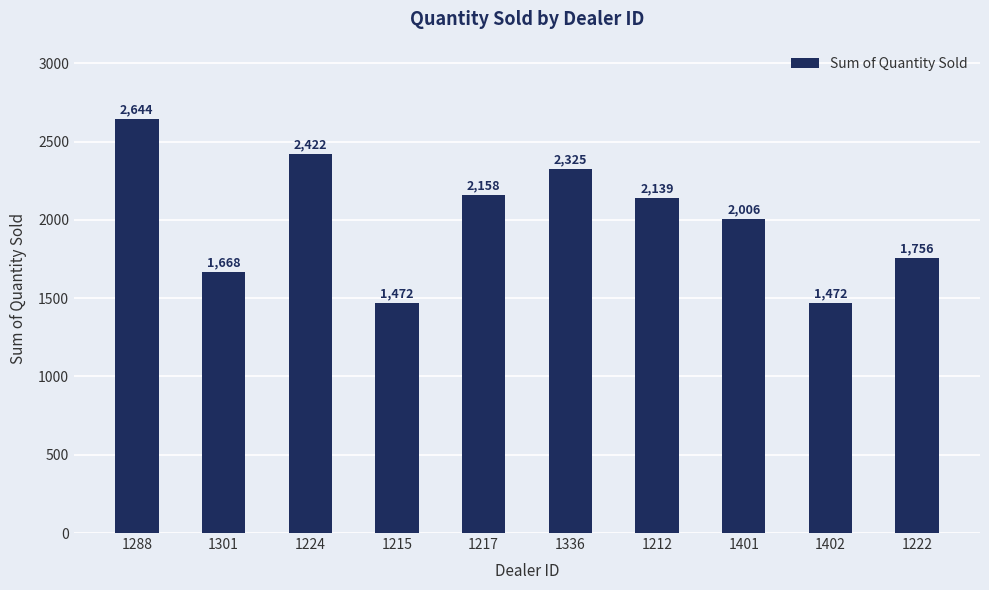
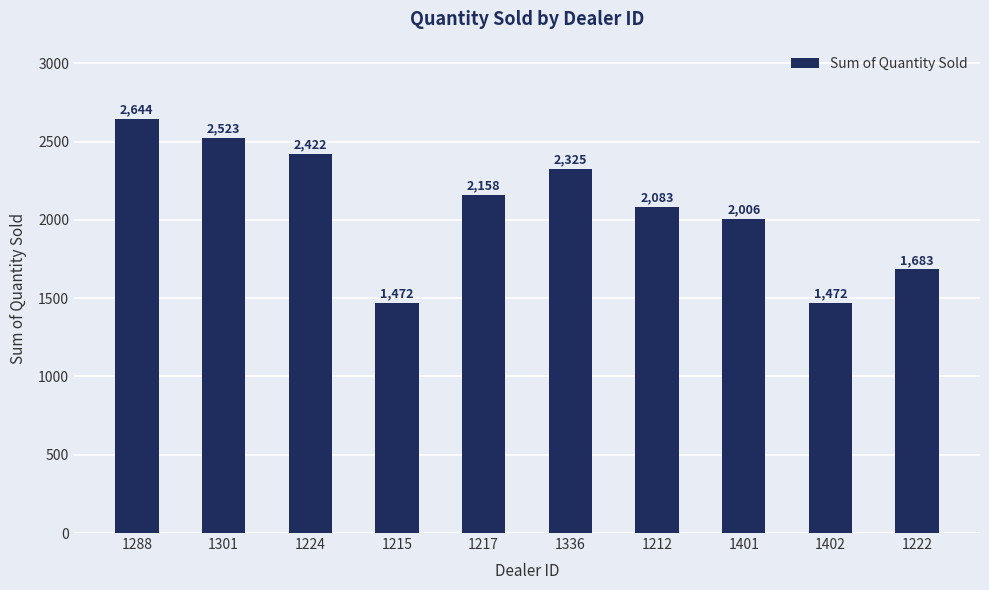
1301: 1,668 -> 2,523
1212: 2,139 -> 2,083
1222: 1,756 -> 1,683
